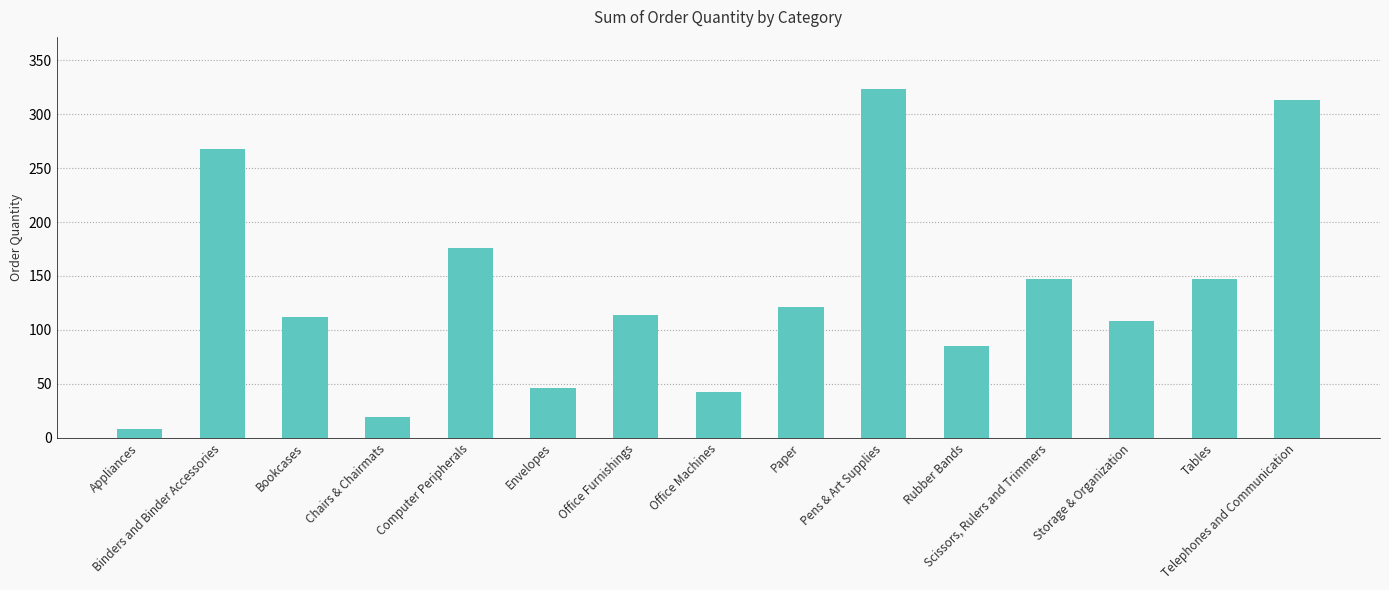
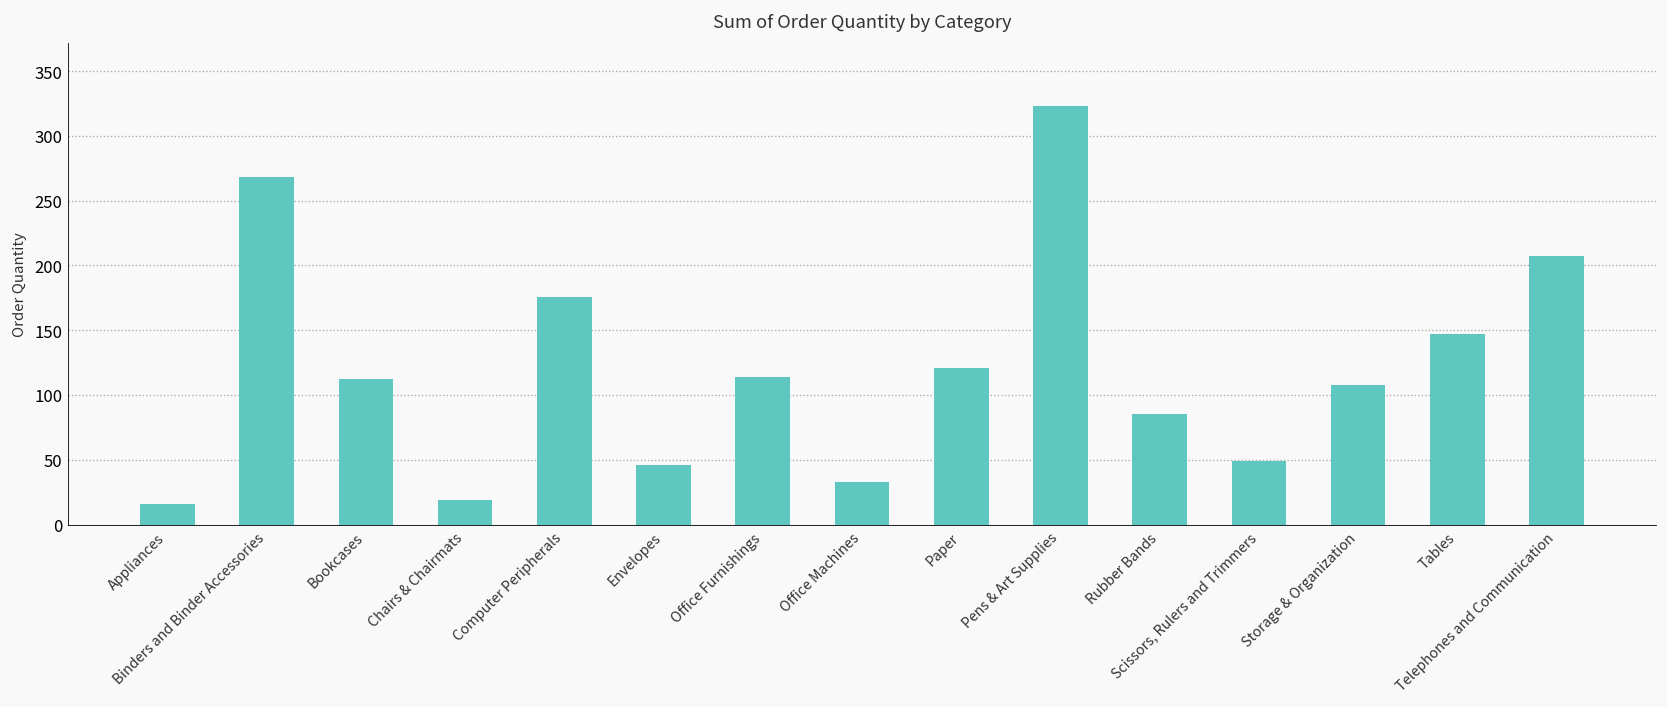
Appliances: 8 -> 16
Office Machines: 43 -> 33
Scissors, Rulers and Trimmers: 147 -> 49
Telephones and Communication: 313 -> 207
